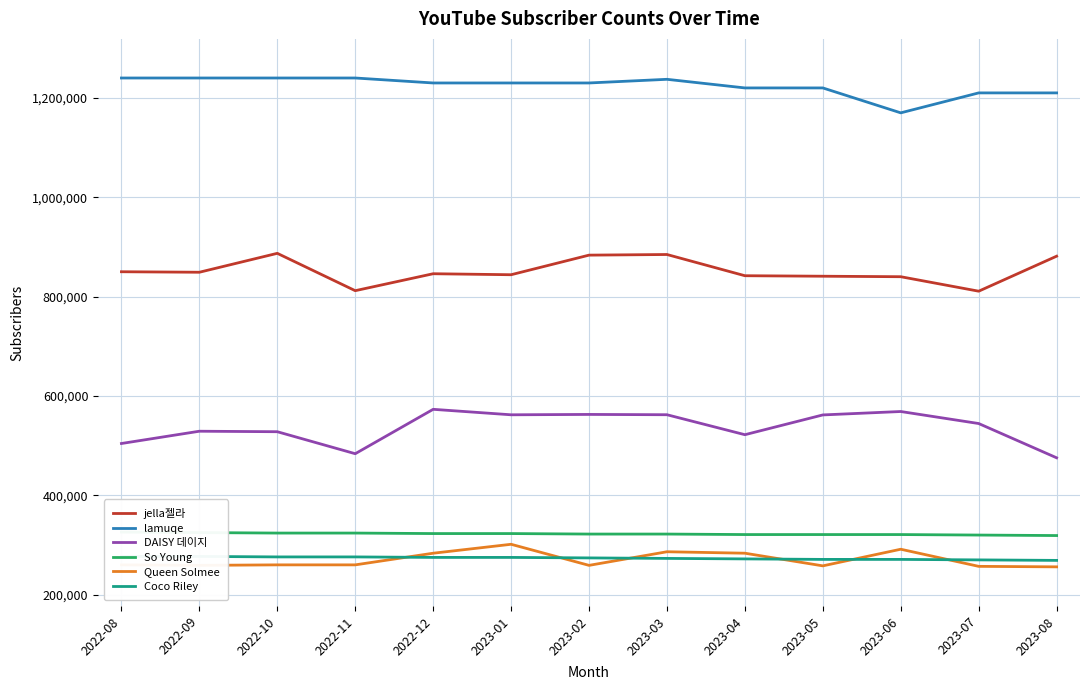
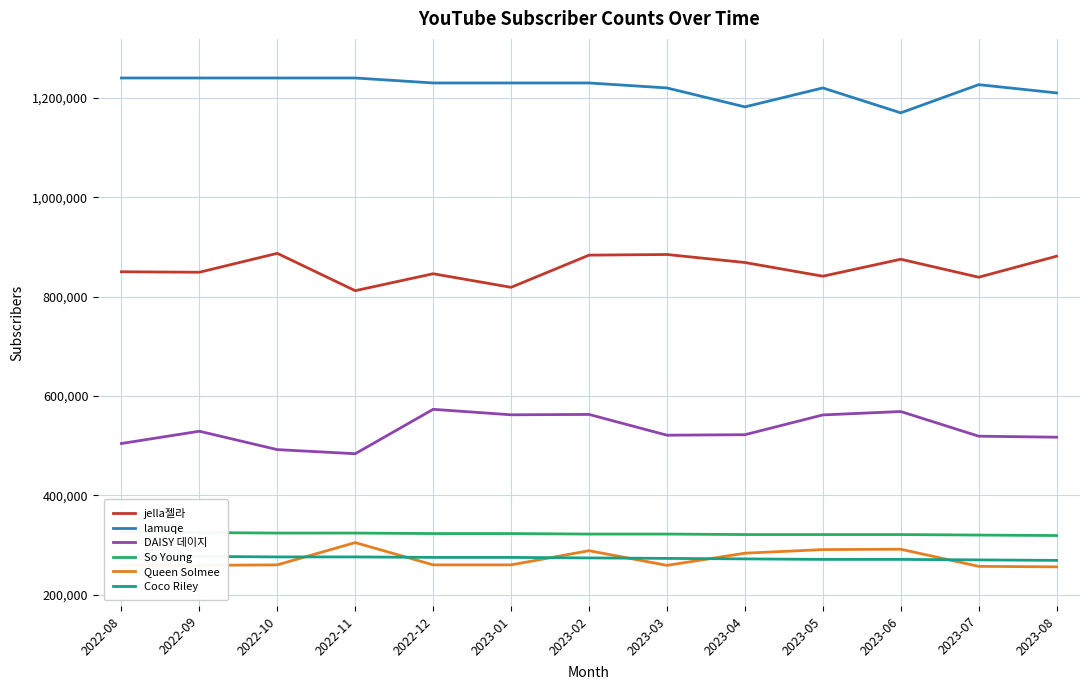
DAISY 데이지, 2022-10: 530,000 -> 490,000
Queen Solmee, 2022-11: 260,000 -> 300,000
Queen Solmee, 2022-12: 280,000 -> 260,000
jella젤라, 2023-01: 840,000 -> 820,000
Queen Solmee, 2023-01: 300,000 -> 260,000
Queen Solmee, 2023-02: 260,000 -> 290,000
lamuqe, 2023-03: 1,240,000 -> 1,220,000
DAISY 데이지, 2023-03: 560,000 -> 520,000
Queen Solmee, 2023-03: 290,000 -> 260,000
jella젤라, 2023-04: 840,000 -> 870,000
lamuqe, 2023-04: 1,220,000 -> 1,180,000
Queen Solmee, 2023-05: 260,000 -> 290,000
jella젤라, 2023-06: 840,000 -> 880,000
jella젤라, 2023-07: 810,000 -> 840,000
lamuqe, 2023-07: 1,210,000 -> 1,230,000
DAISY 데이지, 2023-07: 540,000 -> 520,000
DAISY 데이지, 2023-08: 480,000 -> 520,000
